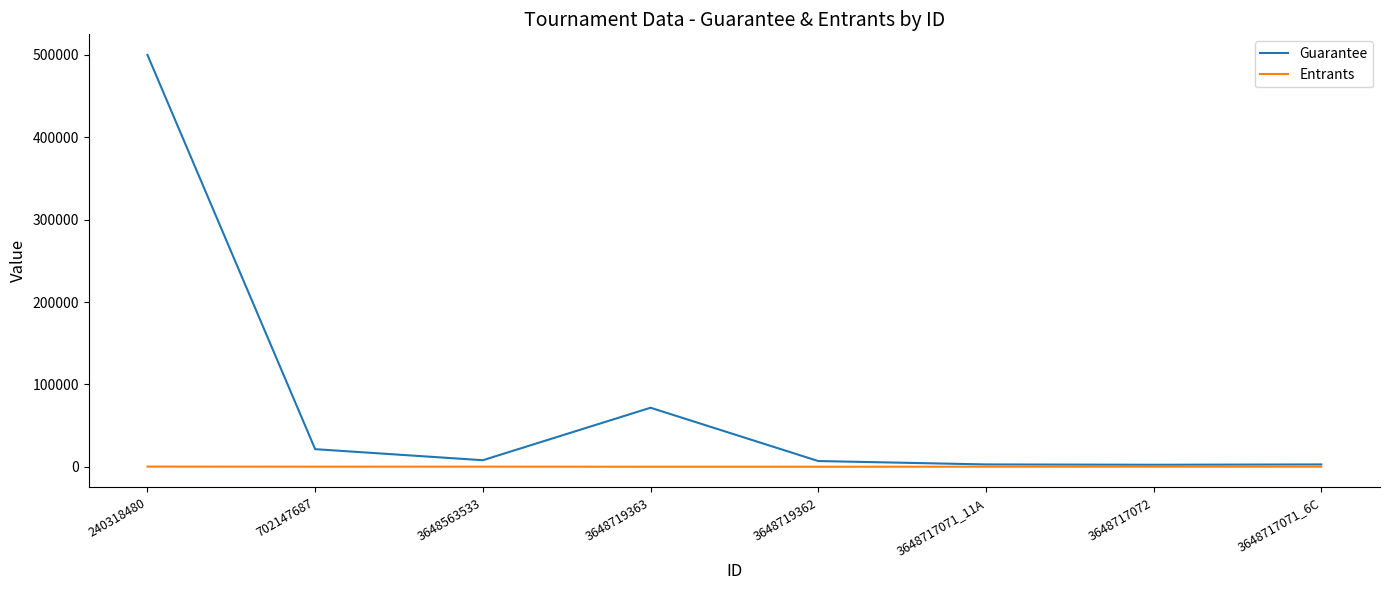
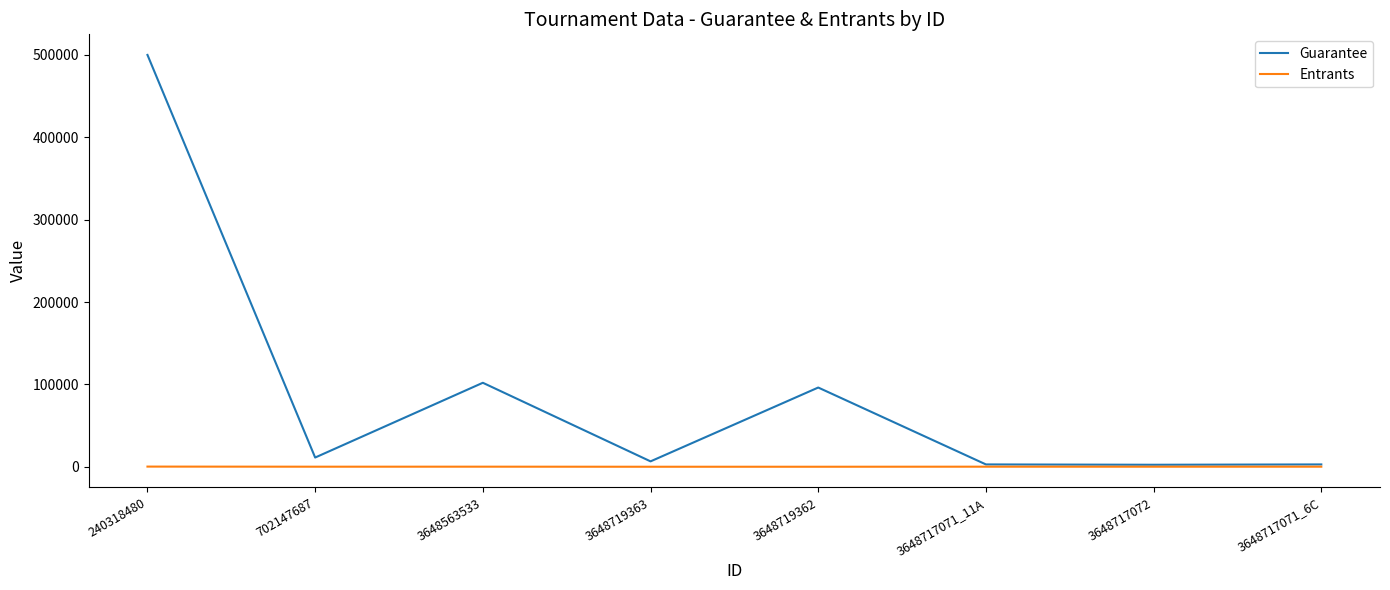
Guarantee, 702147687: 20000 -> 10000
Guarantee, 3648563533: 10000 -> 100000
Guarantee, 3648719363: 70000 -> 10000
Guarantee, 3648719362: 10000 -> 100000
